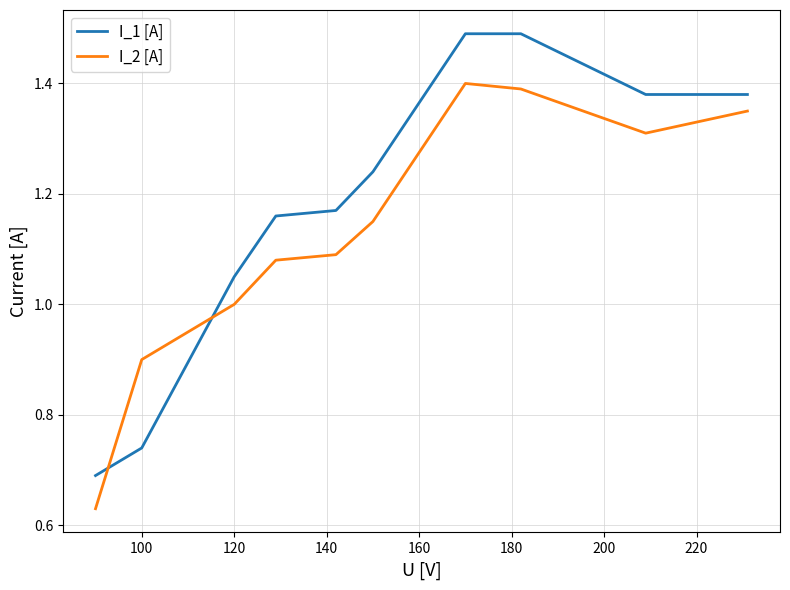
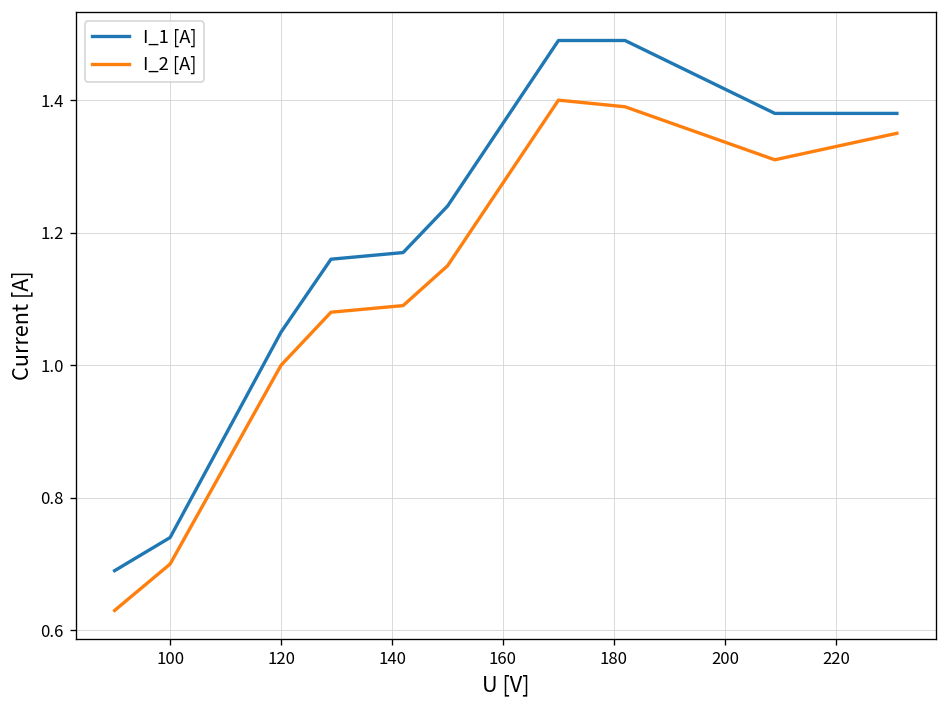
I_2 [A], 100: 0.9 -> 0.7
